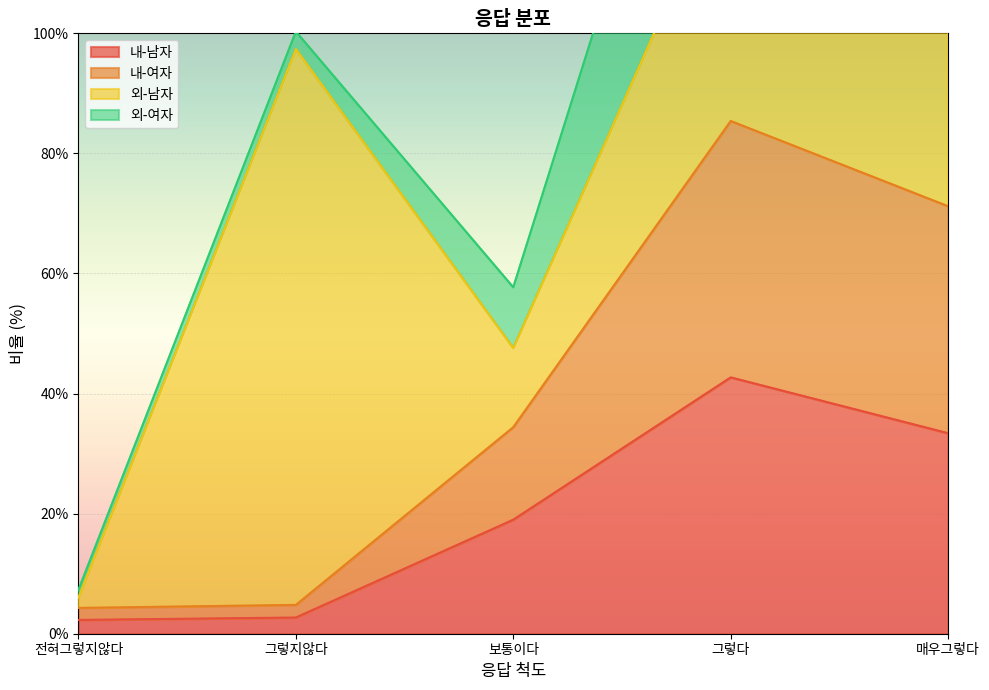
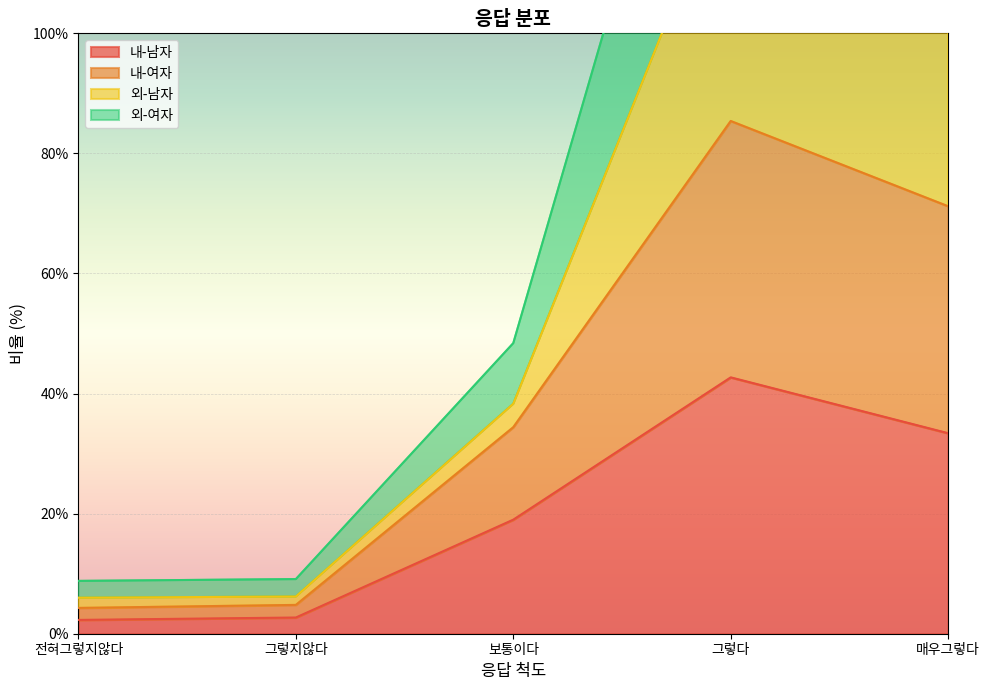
외-여자, 전혀그렇지않다: 1% -> 3%
외-남자, 그렇지않다: 93% -> 1%
외-남자, 보통이다: 13% -> 4%
